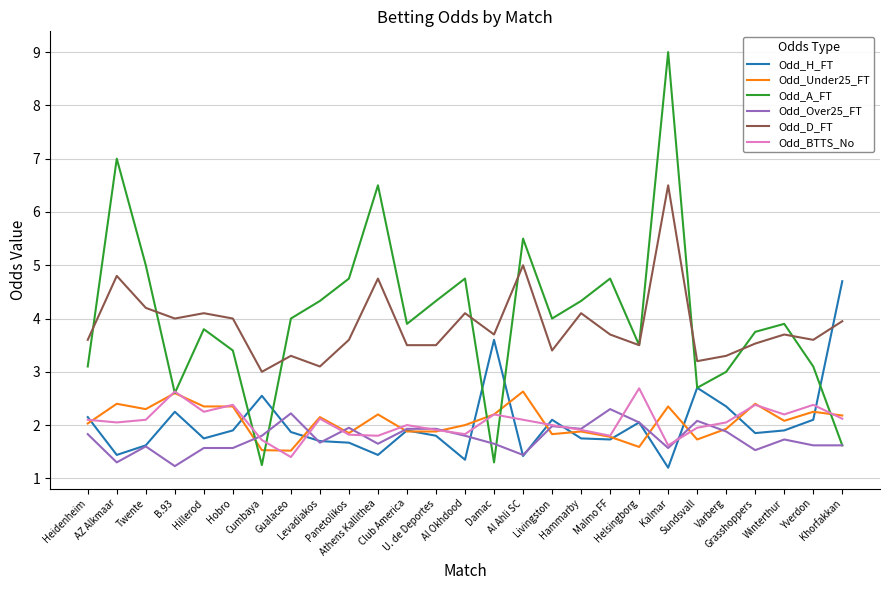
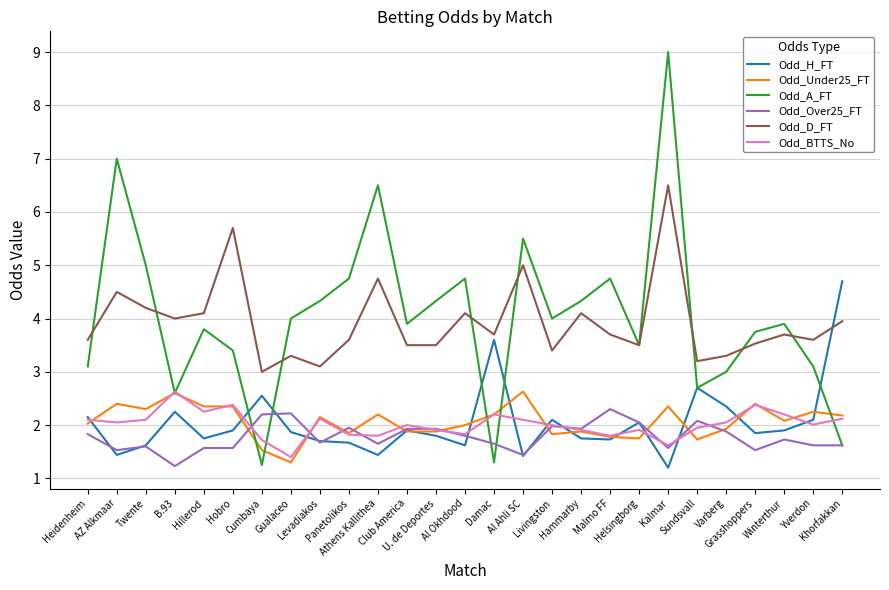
Odd_Over25_FT, AZ Alkmaar: 1.3 -> 1.5
Odd_D_FT, AZ Alkmaar: 4.8 -> 4.5
Odd_D_FT, Hobro: 4.0 -> 5.7
Odd_Over25_FT, Cumbaya: 1.8 -> 2.2
Odd_Under25_FT, Gualaceo: 1.5 -> 1.3
Odd_H_FT, Al Okhdood: 1.4 -> 1.6
Odd_Under25_FT, Helsingborg: 1.6 -> 1.8
Odd_BTTS_No, Helsingborg: 2.7 -> 1.9
Odd_BTTS_No, Yverdon: 2.4 -> 2.0
